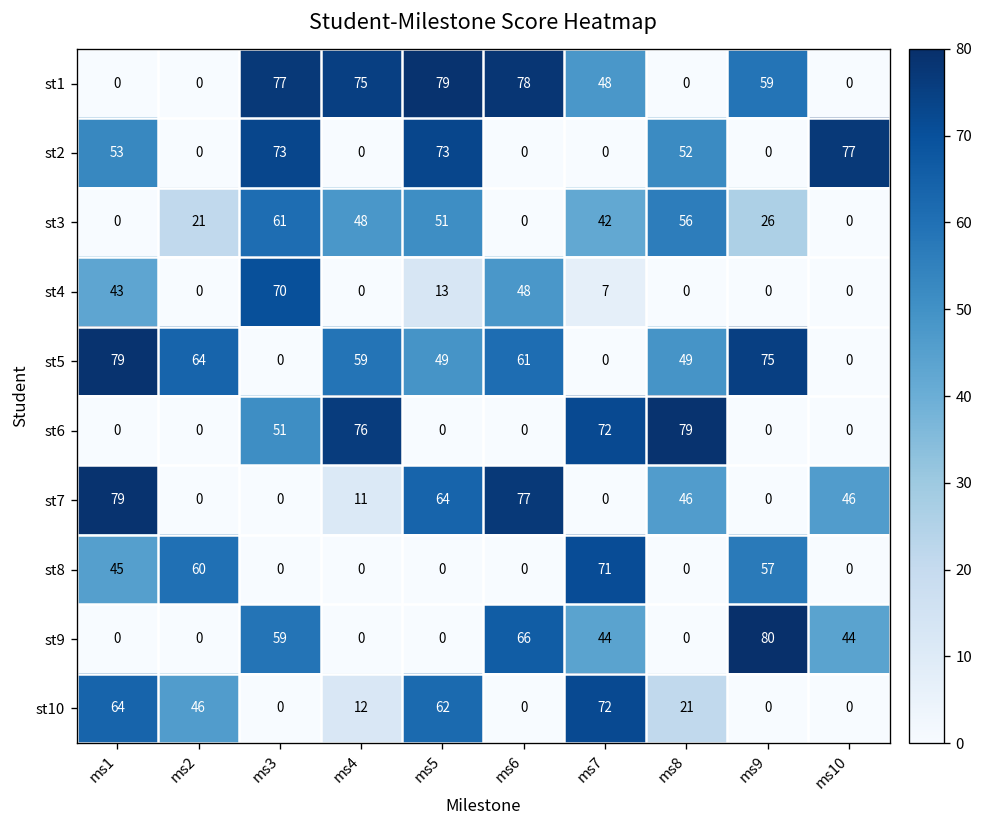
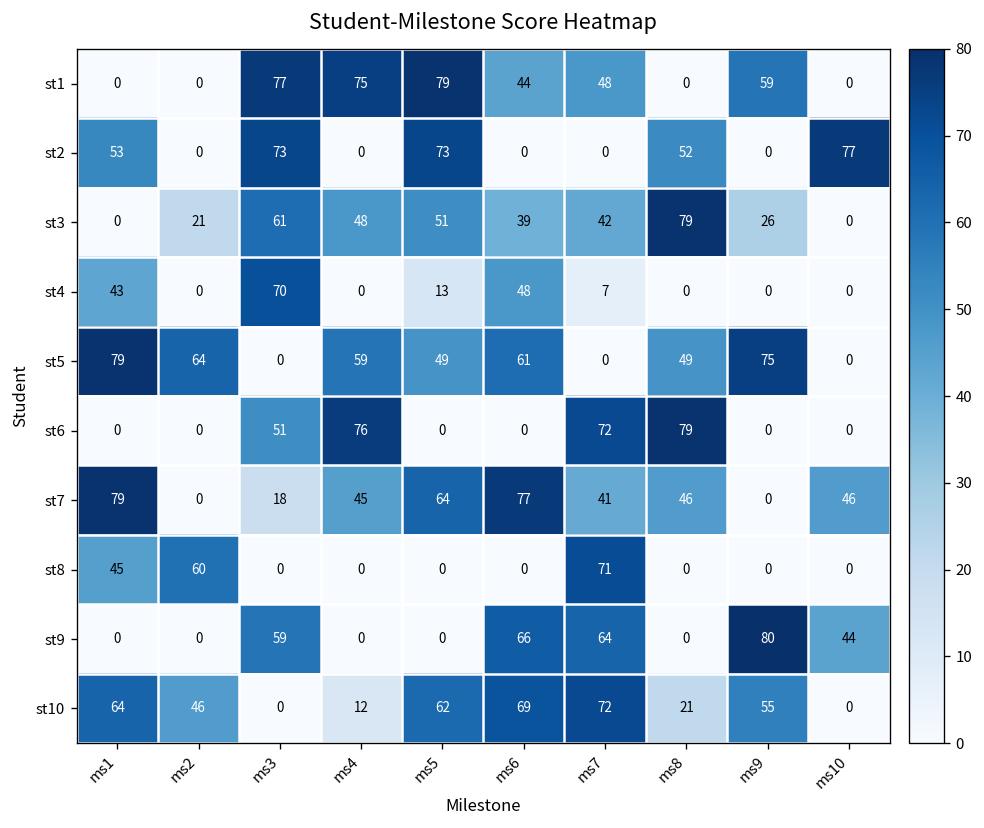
st1, ms6: 78 -> 44
st3, ms6: 0 -> 39
st3, ms8: 56 -> 79
st7, ms3: 0 -> 18
st7, ms4: 11 -> 45
st7, ms7: 0 -> 41
st8, ms9: 57 -> 0
st9, ms7: 44 -> 64
st10, ms6: 0 -> 69
st10, ms9: 0 -> 55
